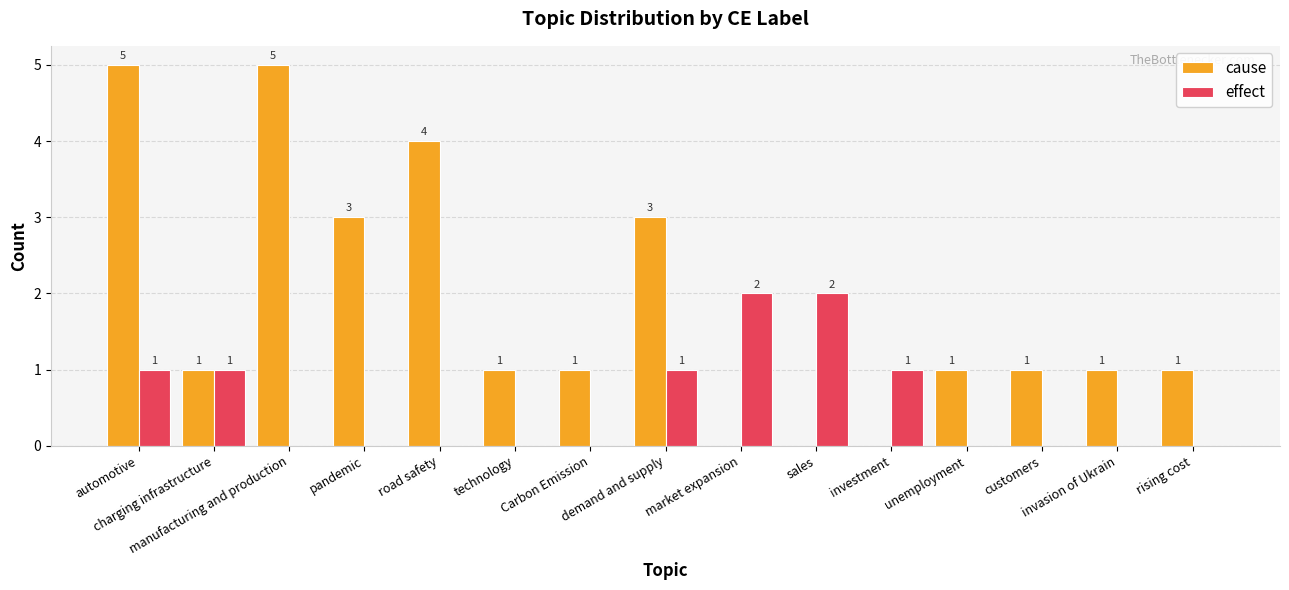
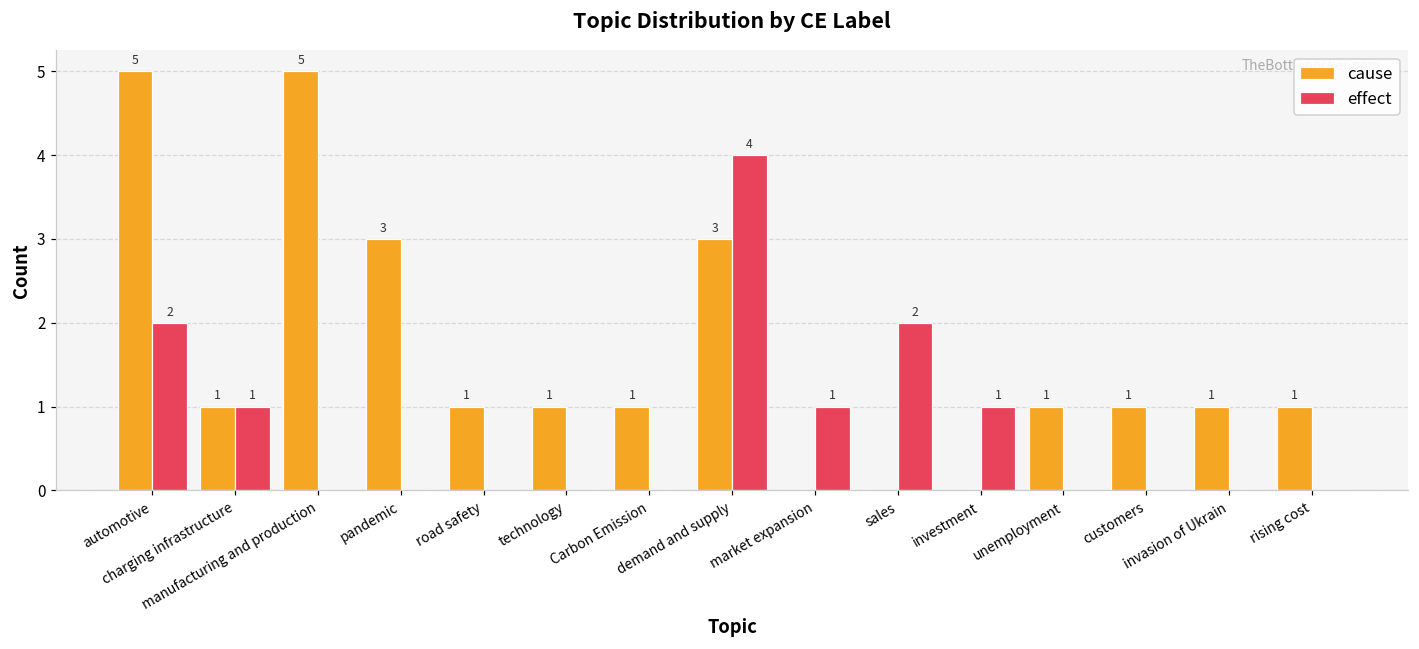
effect, automotive: 1 -> 2
cause, road safety: 4 -> 1
effect, demand and supply: 1 -> 4
effect, market expansion: 2 -> 1
